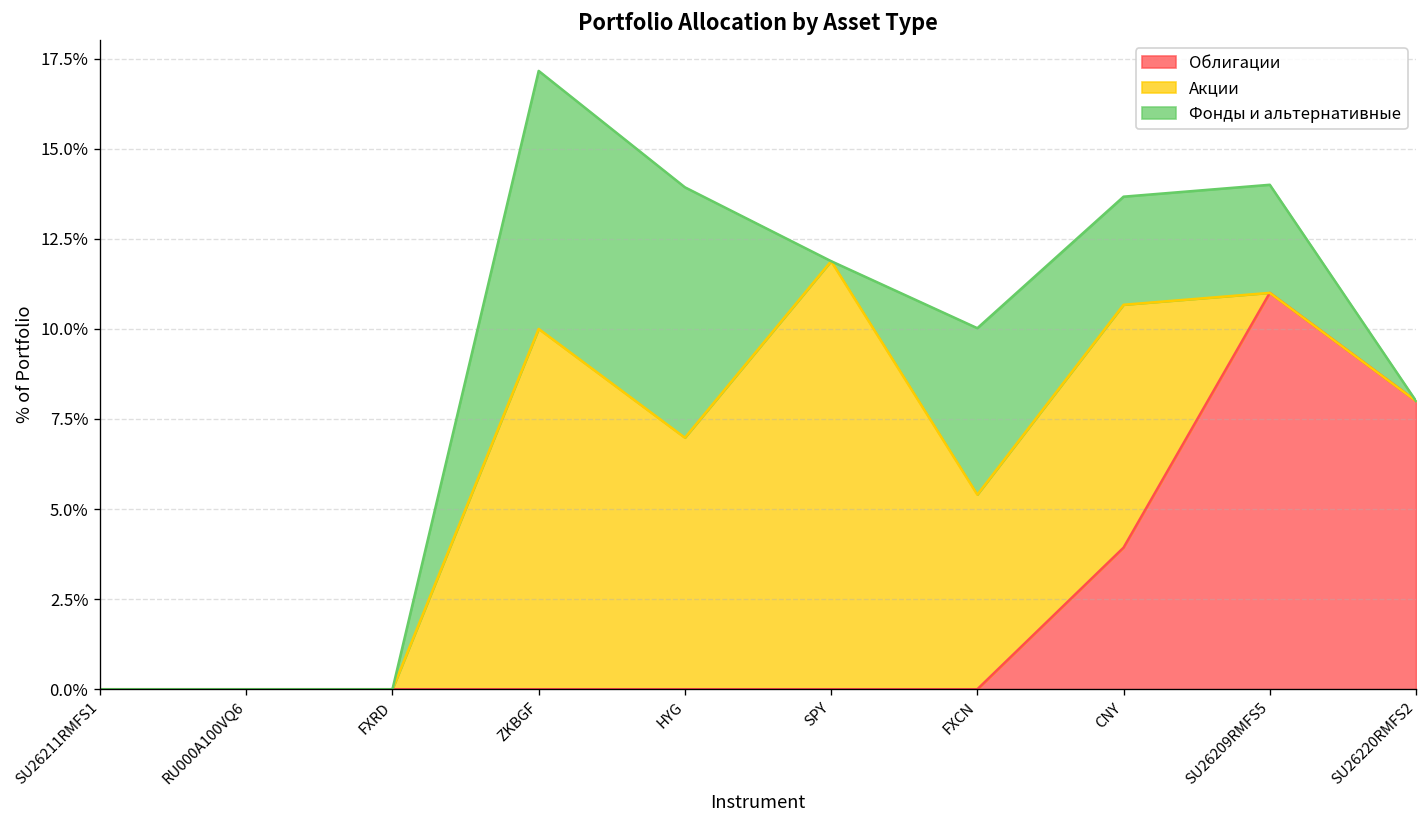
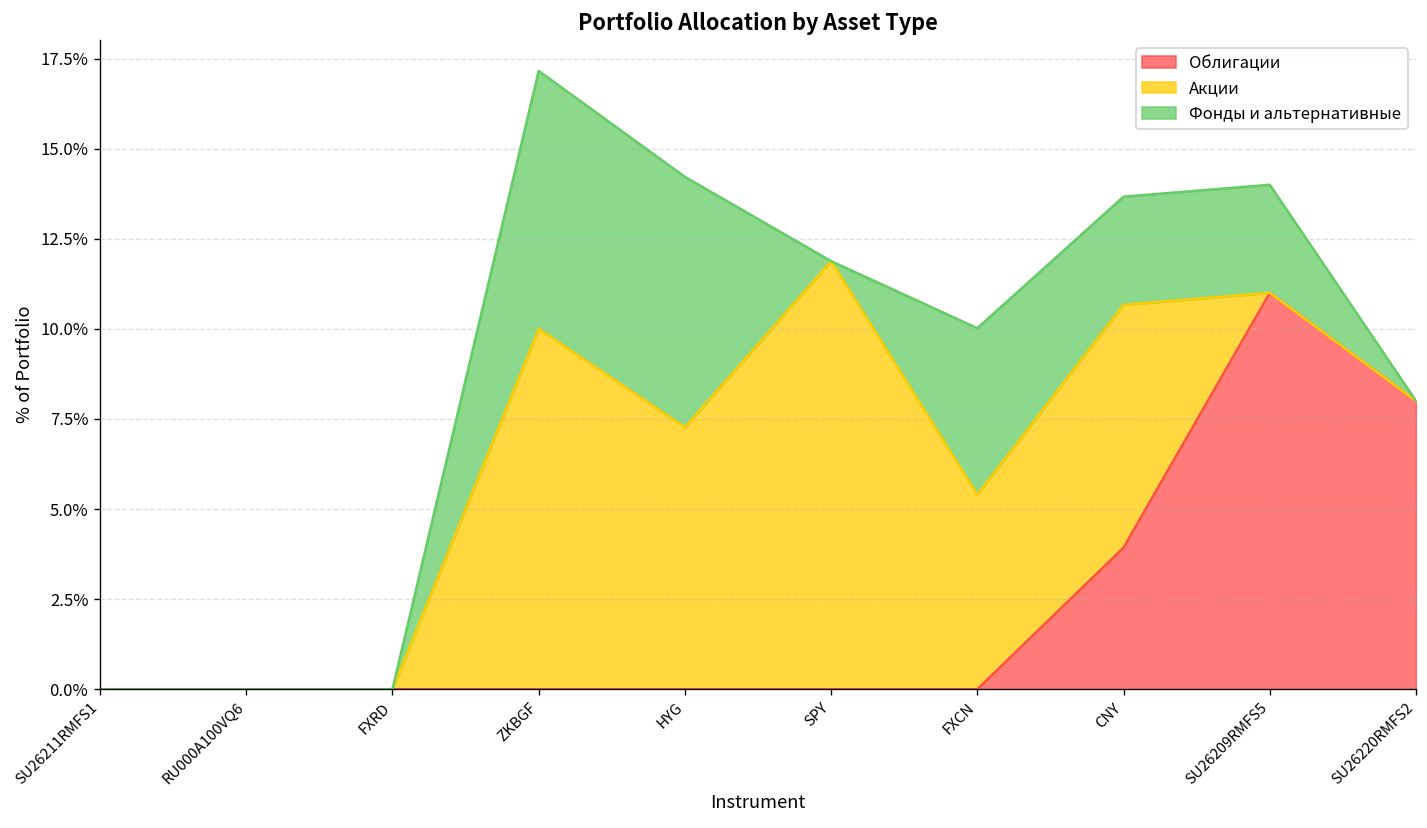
Акции, HYG: 7.0% -> 7.3%
